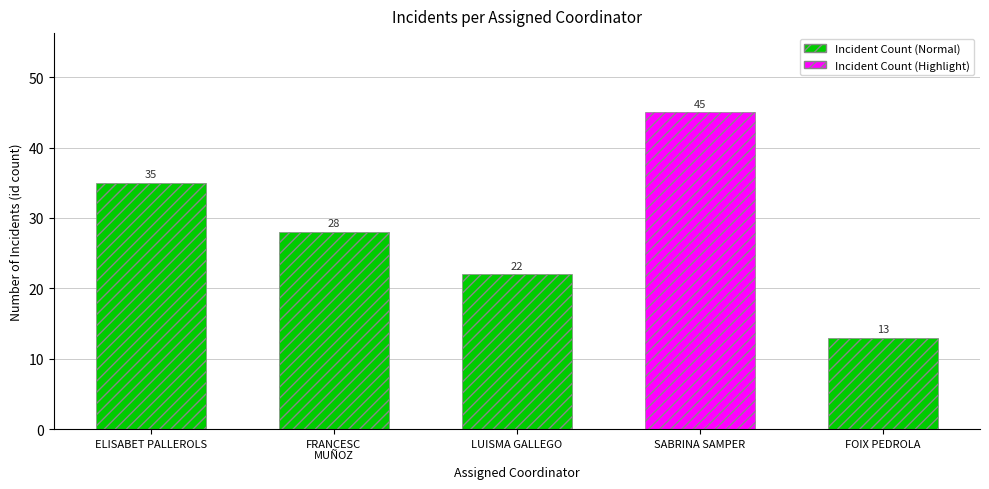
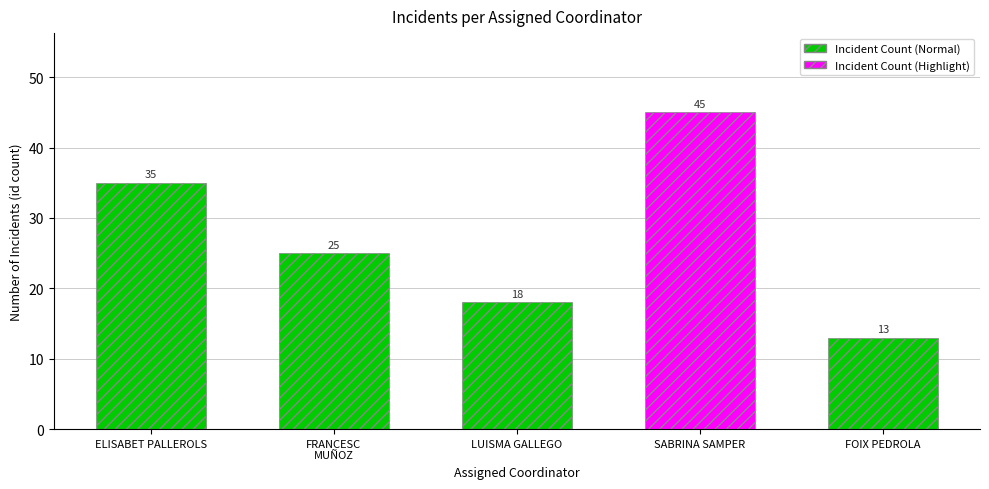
FRANCESC MUÑOZ: 28 -> 25
LUISMA GALLEGO: 22 -> 18
